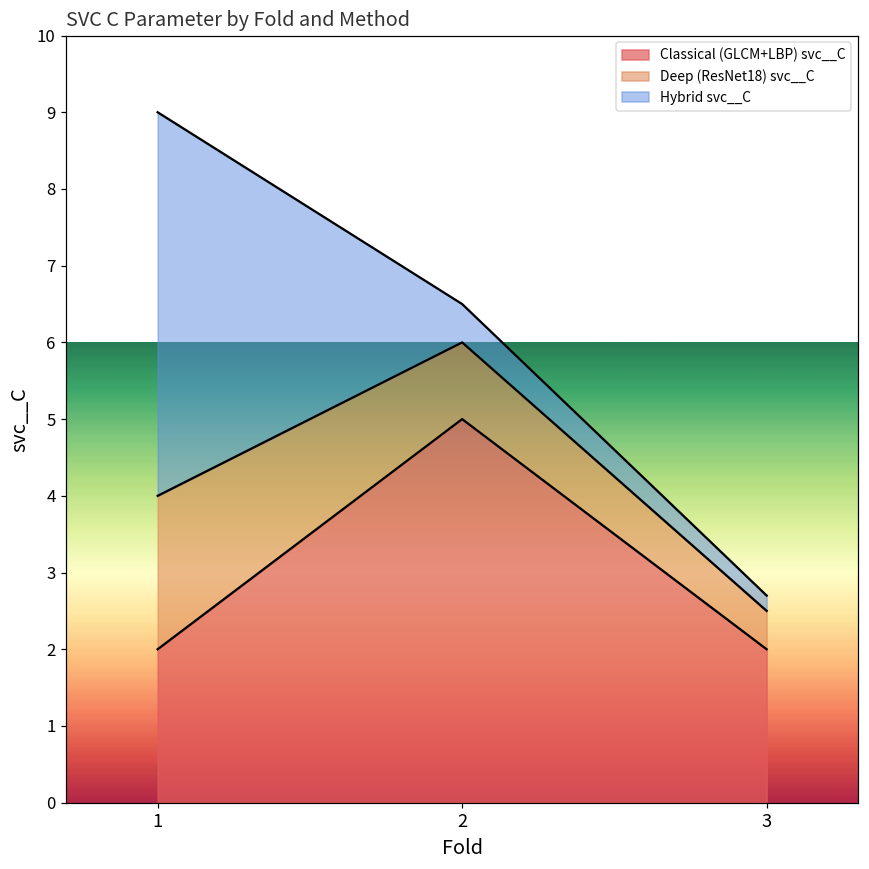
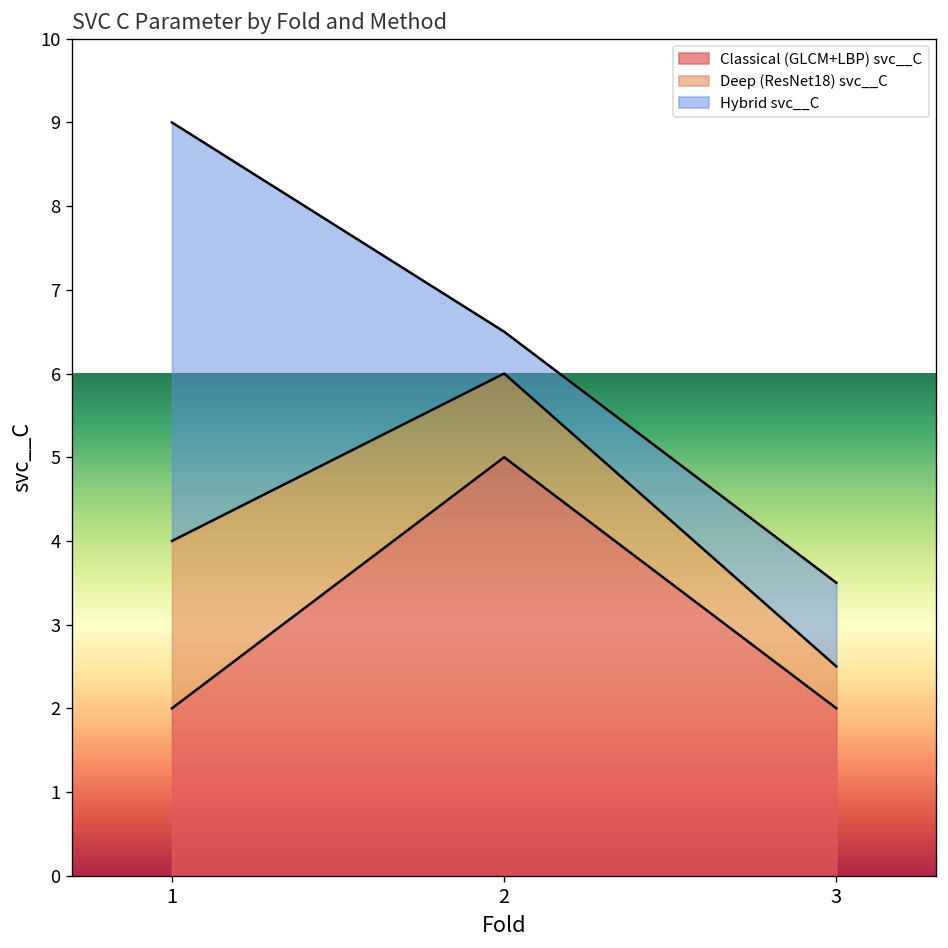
Hybrid svc__C, 3: 0.2 -> 1.0
